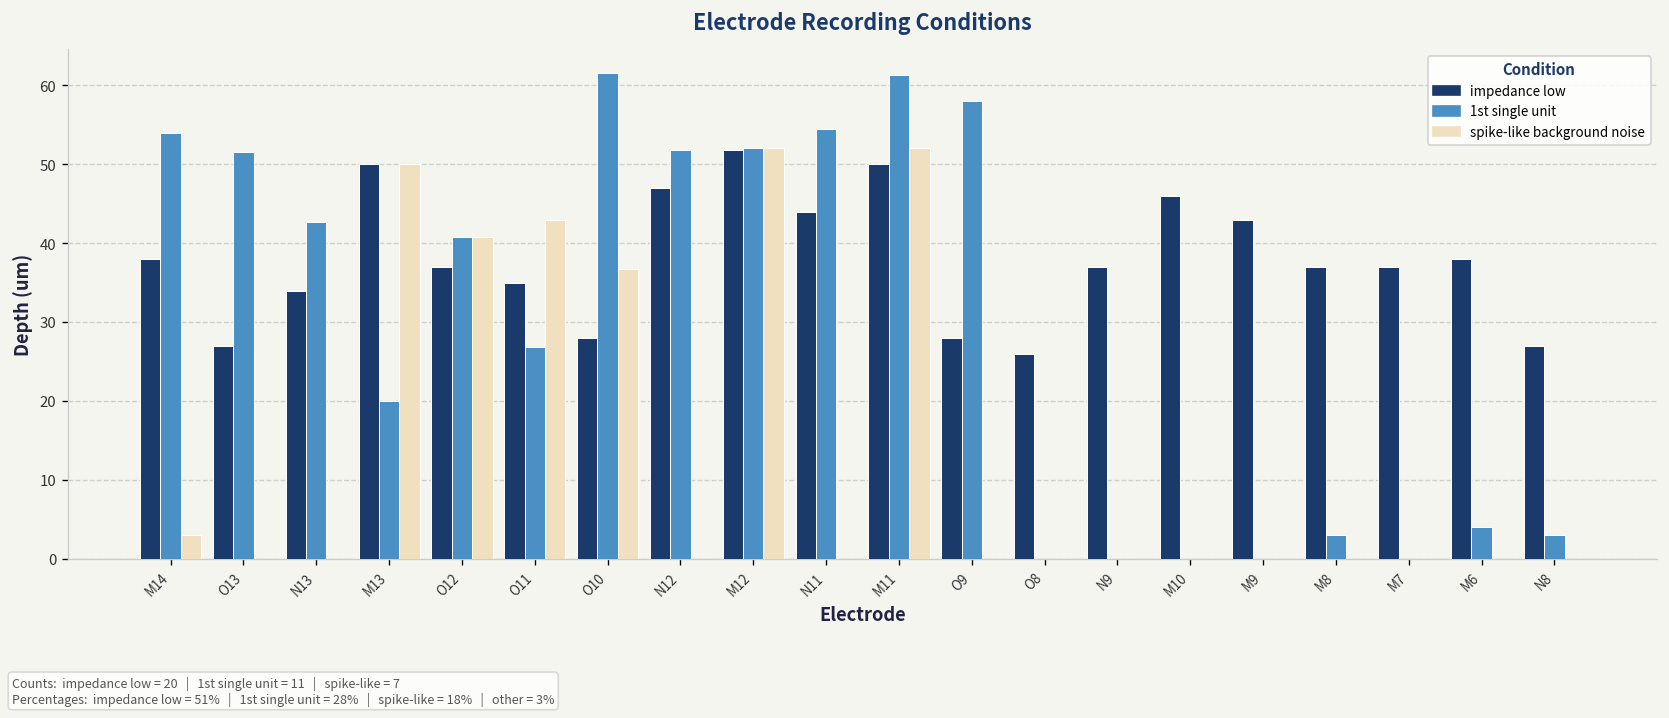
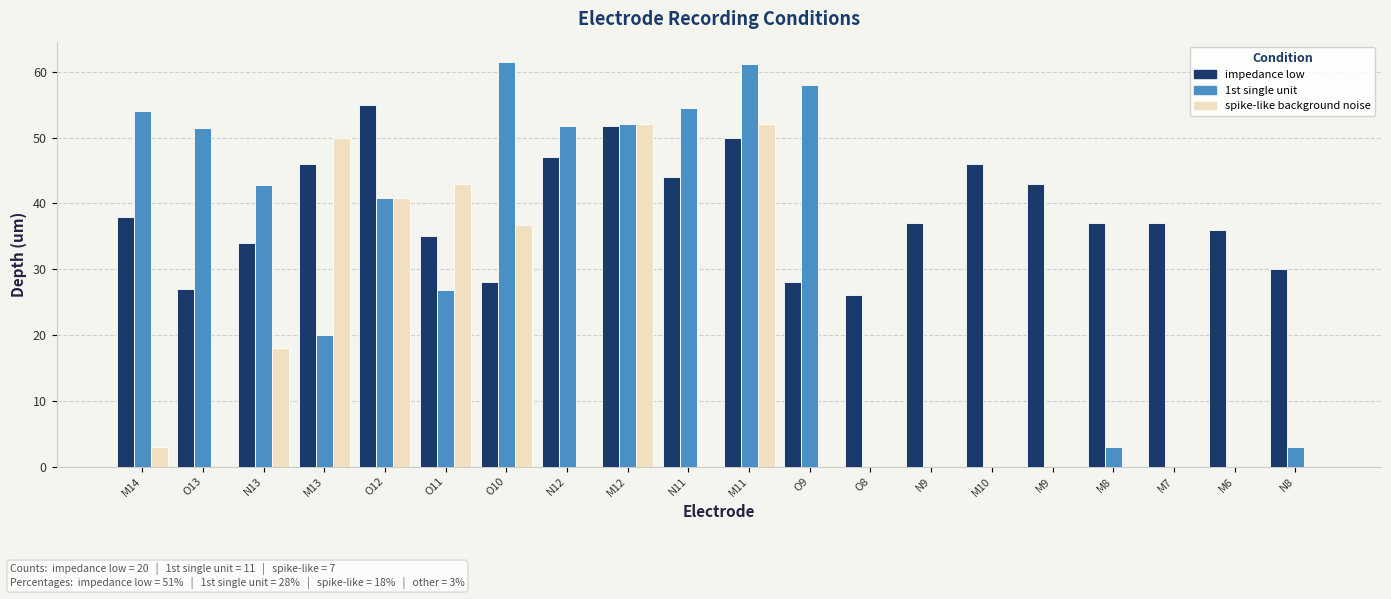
spike-like background noise, N13: 0 -> 18
impedance low, M13: 50 -> 46
impedance low, O12: 37 -> 55
impedance low, M6: 38 -> 36
1st single unit, M6: 4 -> 0
impedance low, N8: 27 -> 30
